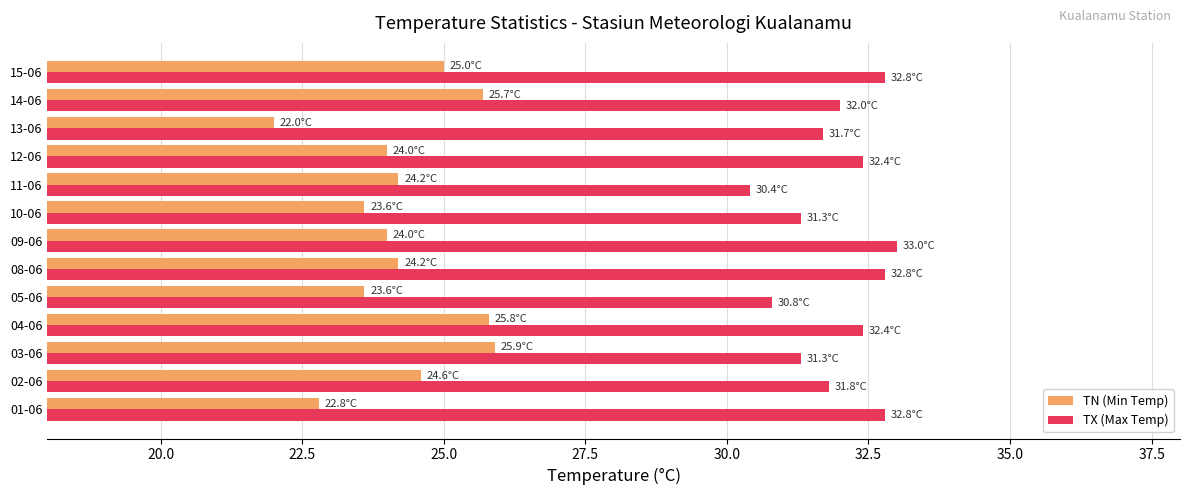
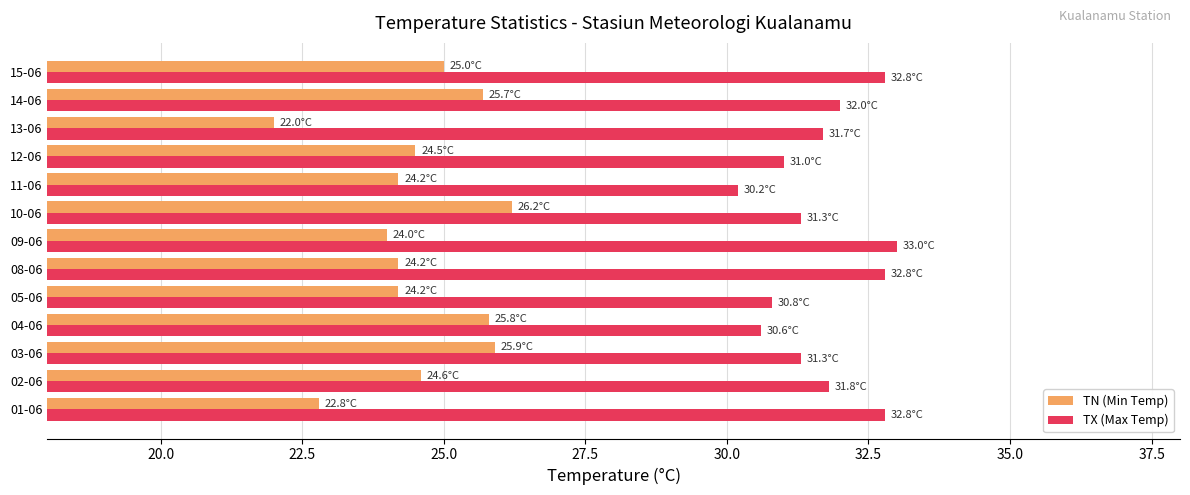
TN (Min Temp), 12-06: 24.0°C -> 24.5°C
TX (Max Temp), 12-06: 32.4°C -> 31.0°C
TX (Max Temp), 11-06: 30.4°C -> 30.2°C
TN (Min Temp), 10-06: 23.6°C -> 26.2°C
TN (Min Temp), 05-06: 23.6°C -> 24.2°C
TX (Max Temp), 04-06: 32.4°C -> 30.6°C
